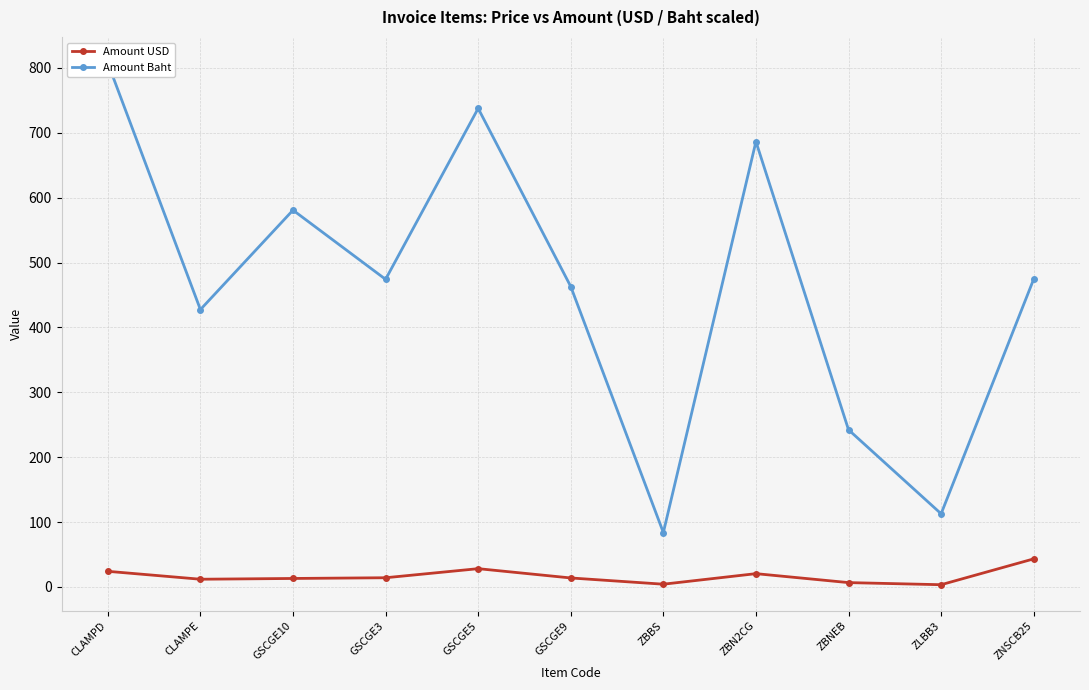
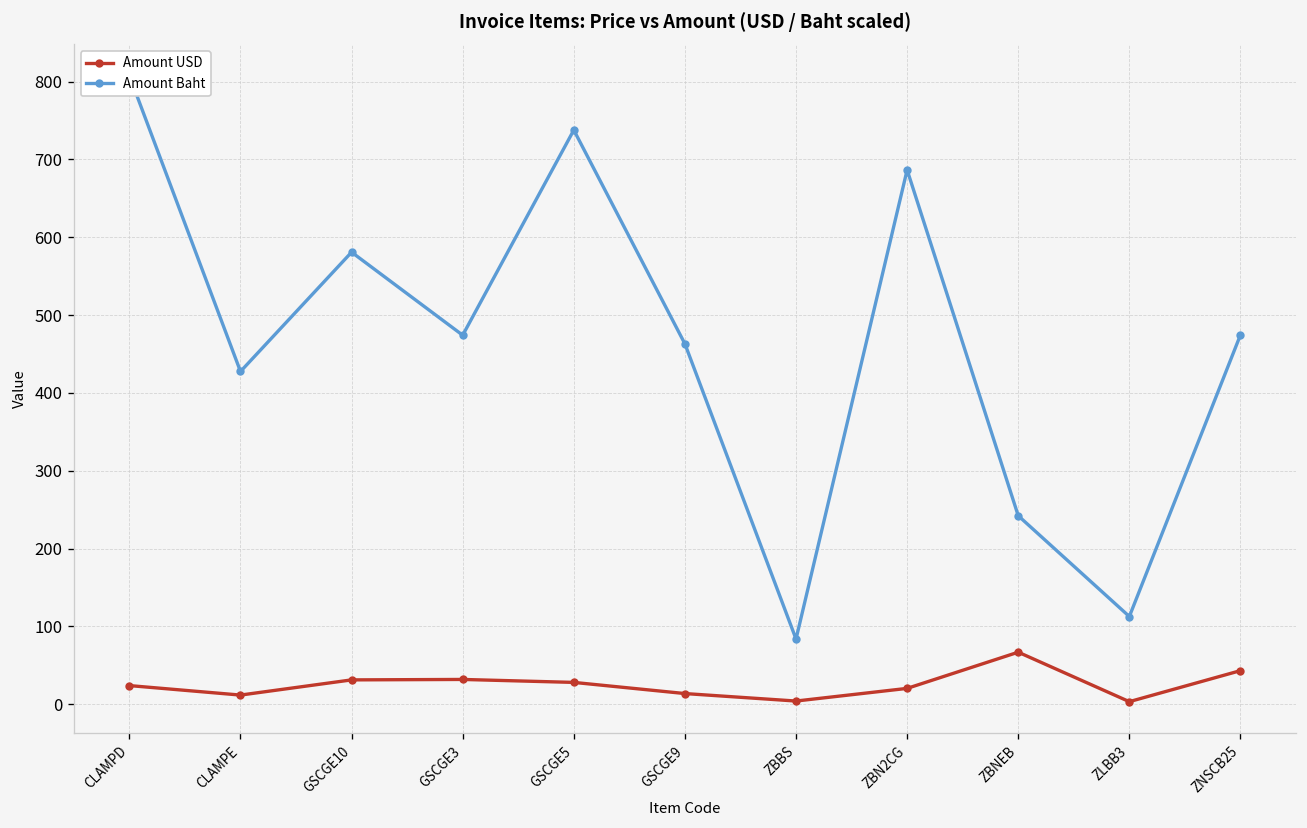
Amount USD, GSCGE10: 10 -> 30
Amount USD, GSCGE3: 10 -> 30
Amount USD, ZBNEB: 10 -> 70
